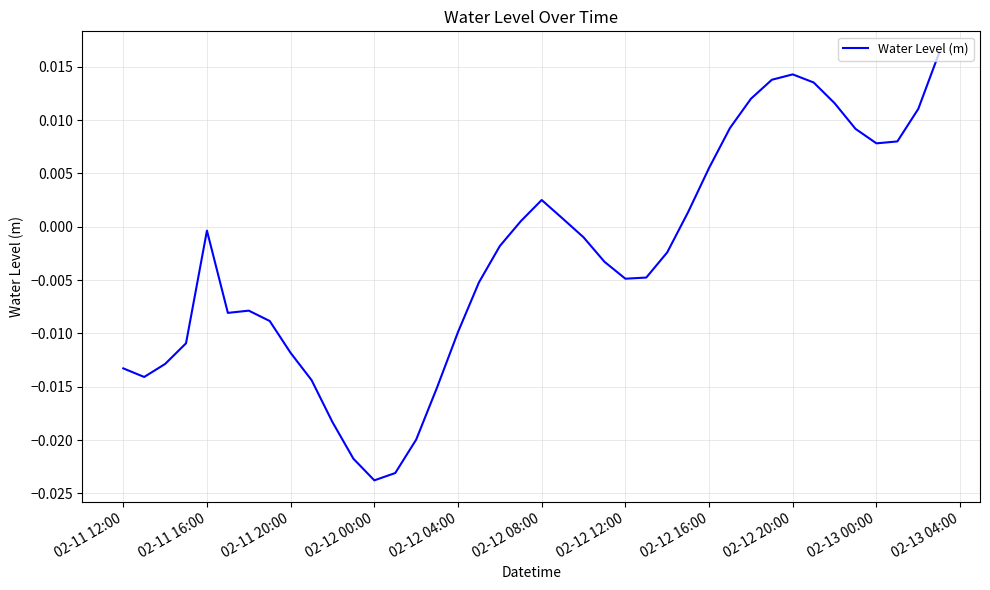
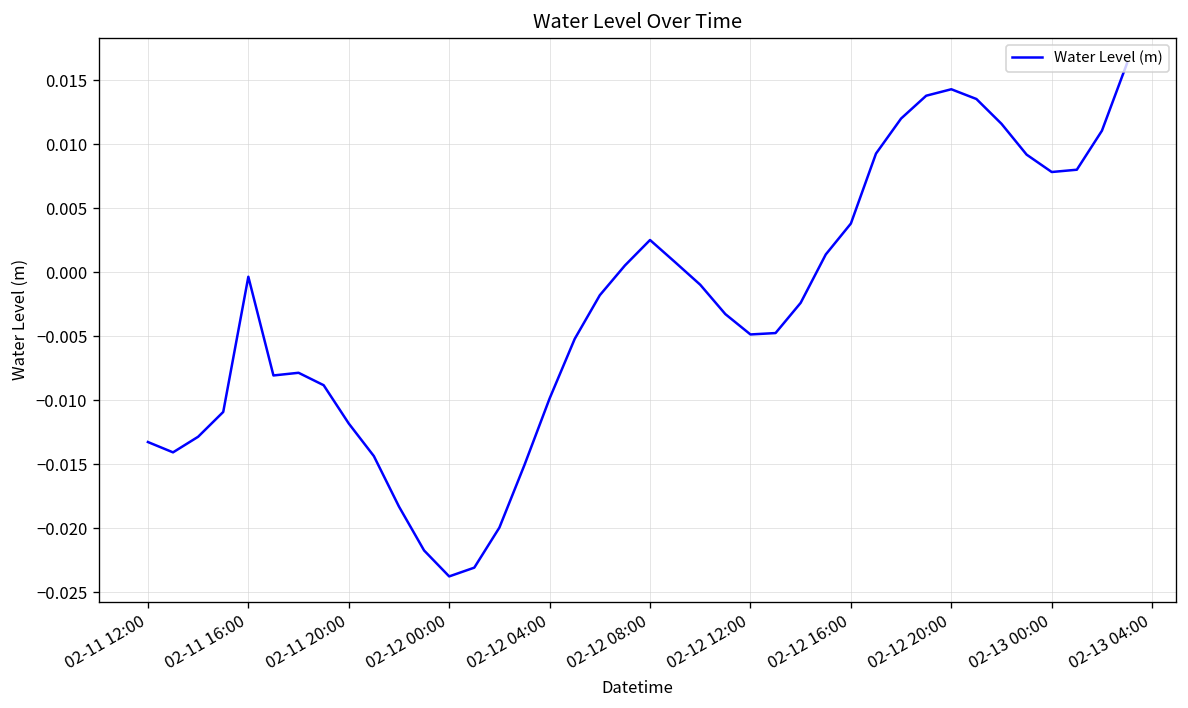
02-12 16:00: 0.0055 -> 0.0038
